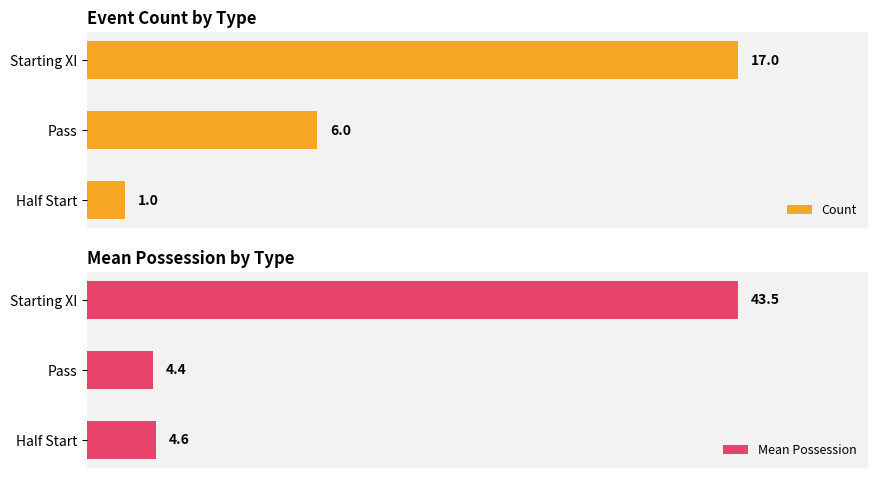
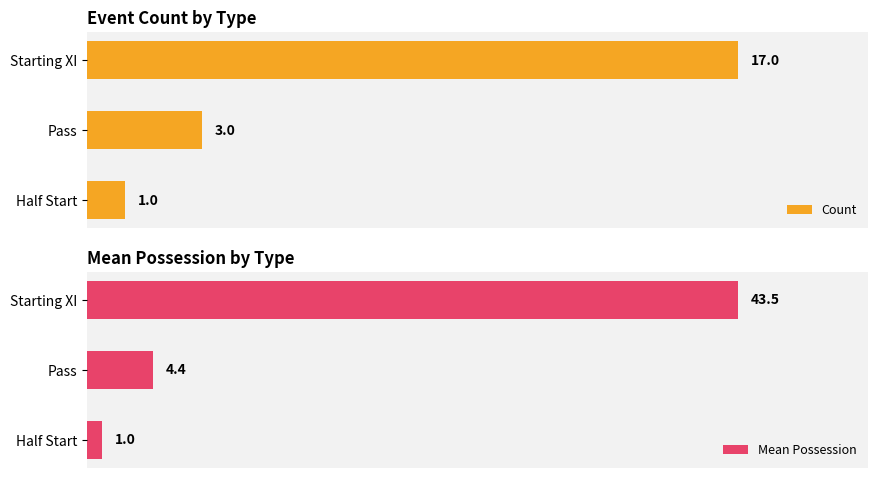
Event Count by Type, Pass: 6.0 -> 3.0
Mean Possession by Type, Half Start: 4.6 -> 1.0
